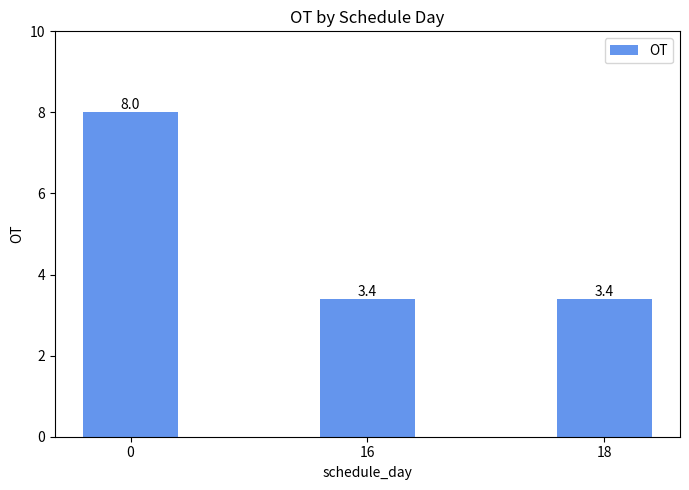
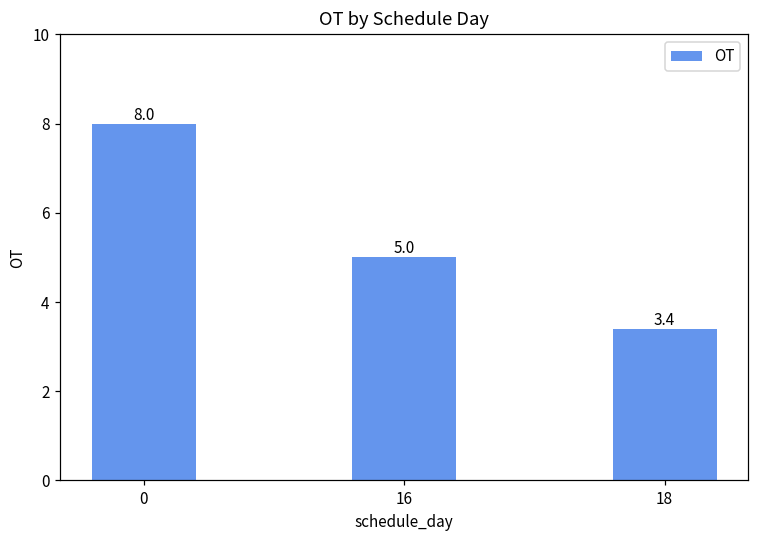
16: 3.4 -> 5.0
